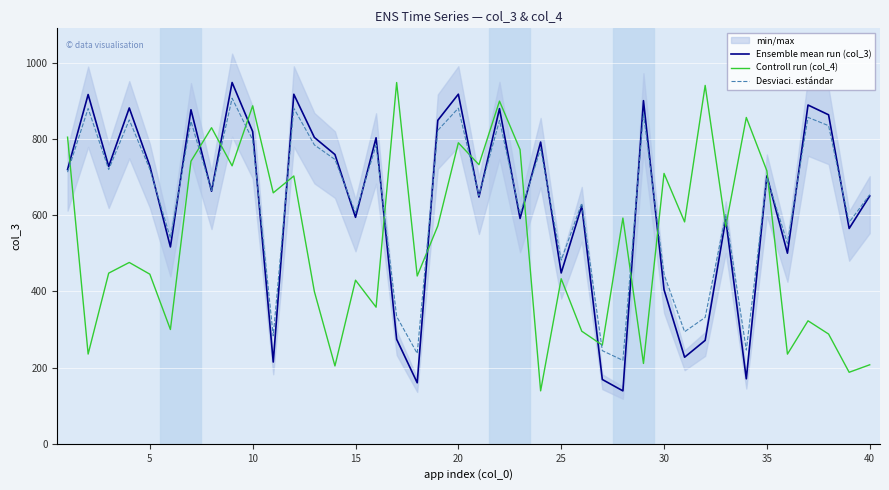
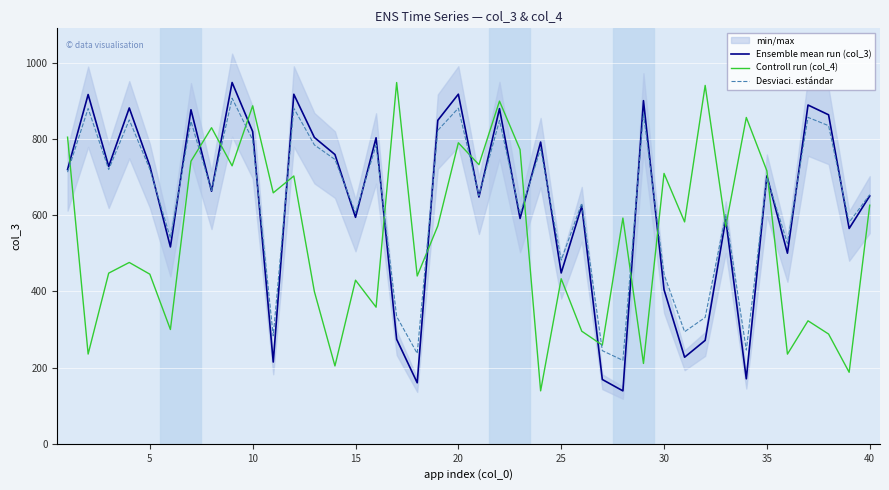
Controll run (col_4), 40: 210 -> 630
